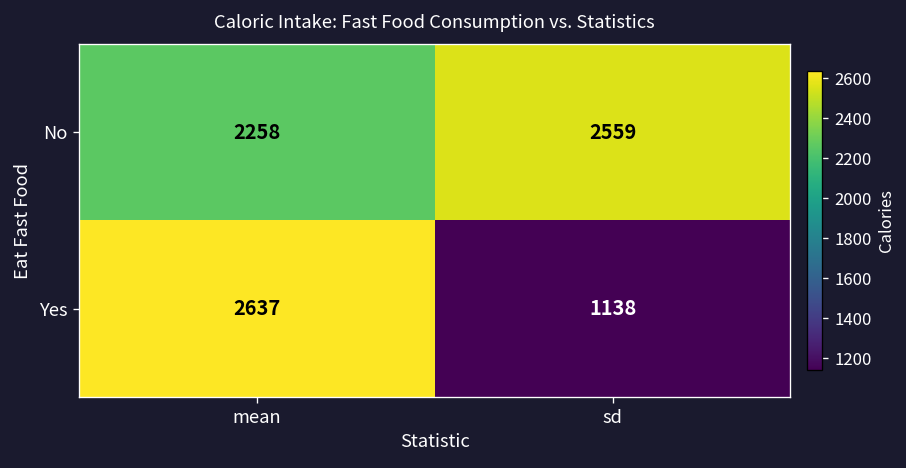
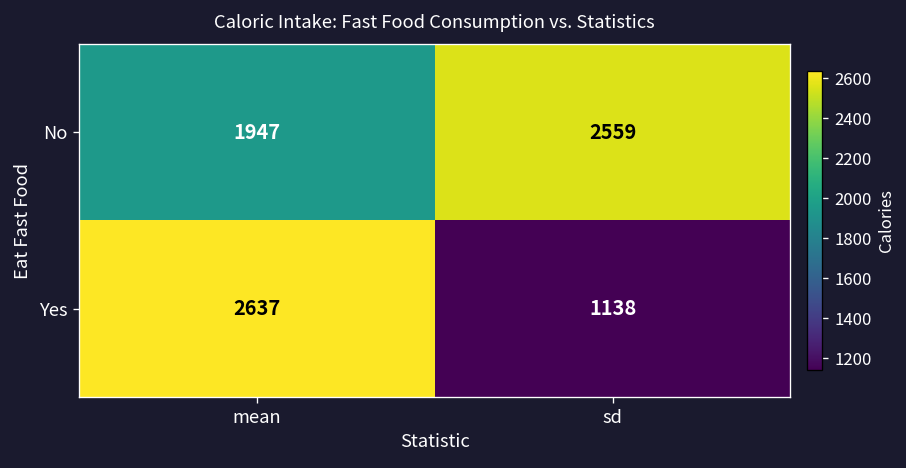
No, mean: 2258 -> 1947
